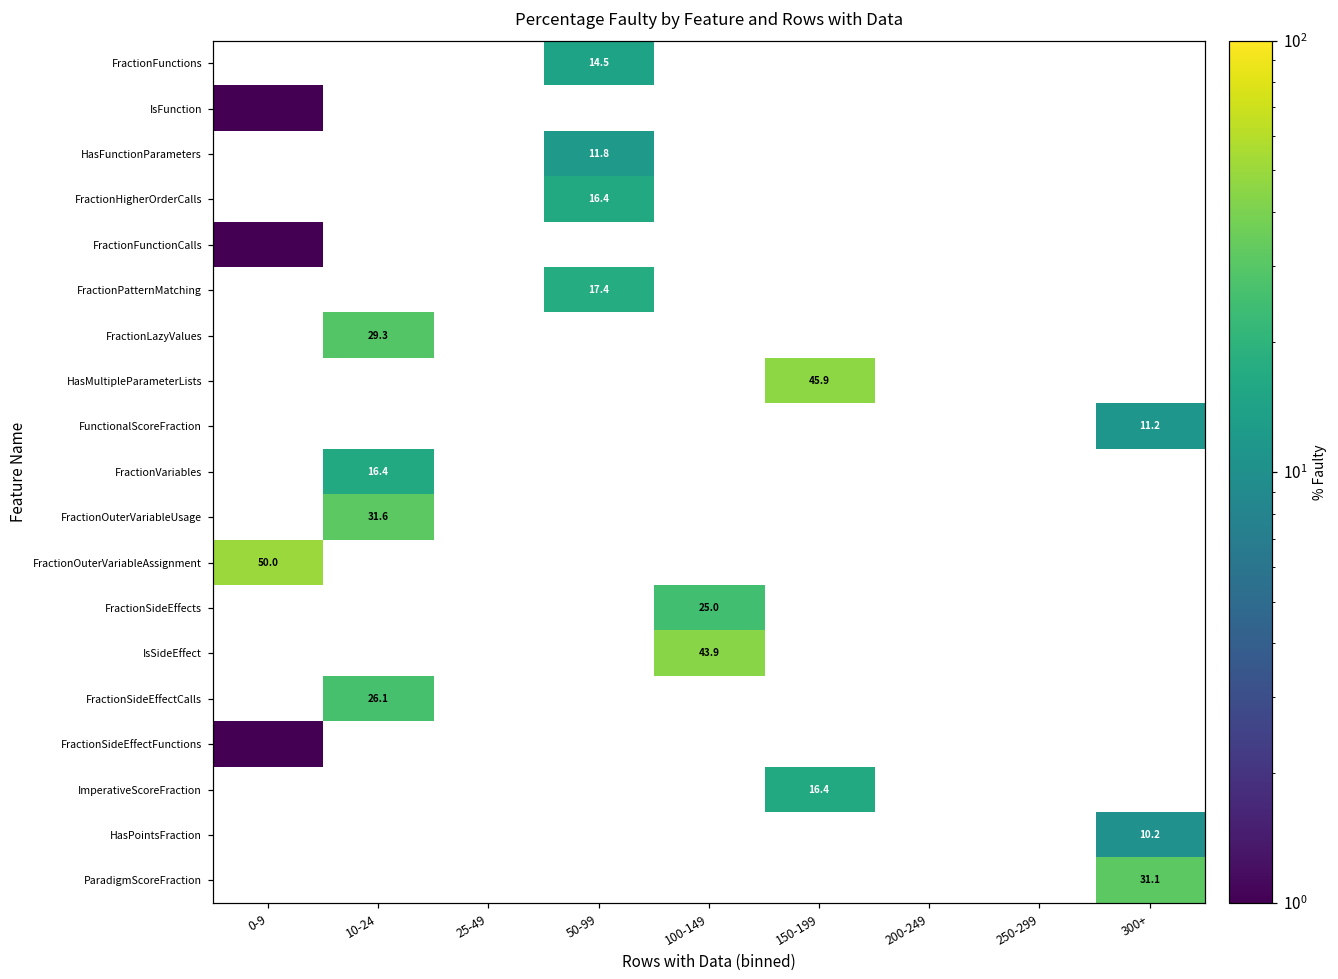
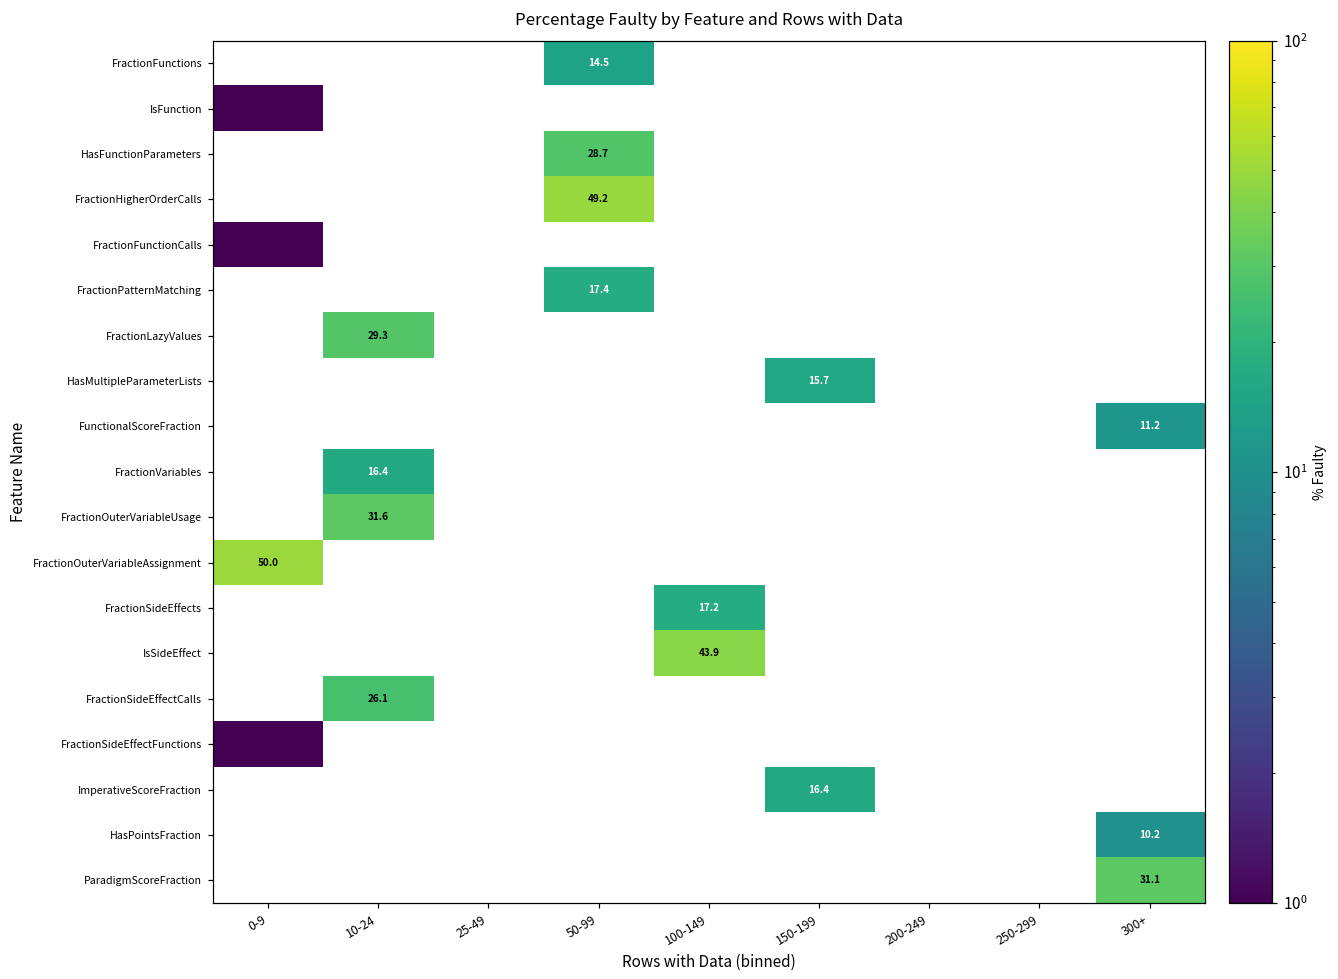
HasFunctionParameters, 50-99: 11.8 -> 28.7
FractionHigherOrderCalls, 50-99: 16.4 -> 49.2
HasMultipleParameterLists, 150-199: 45.9 -> 15.7
FractionSideEffects, 100-149: 25.0 -> 17.2
